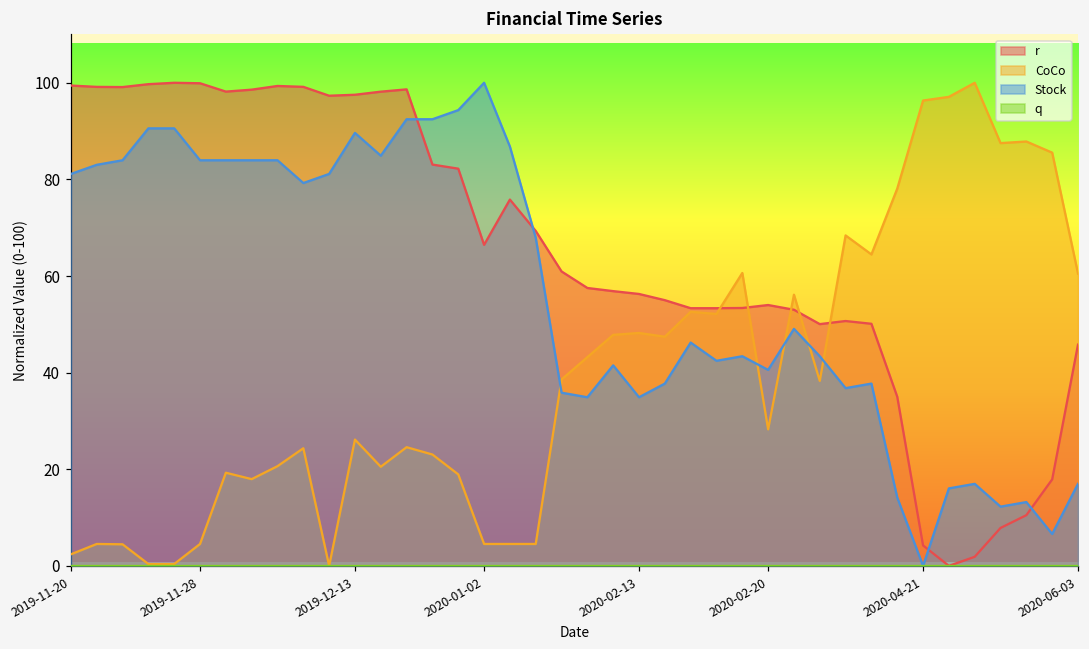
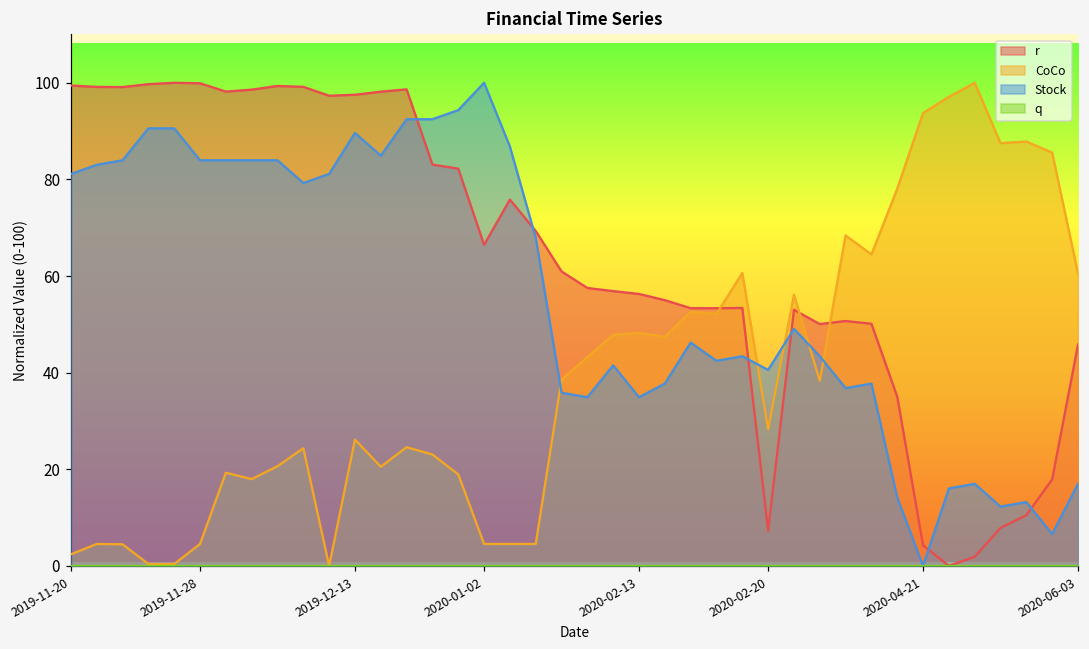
r, 2020-02-20: 54 -> 7
CoCo, 2020-04-21: 96 -> 94
